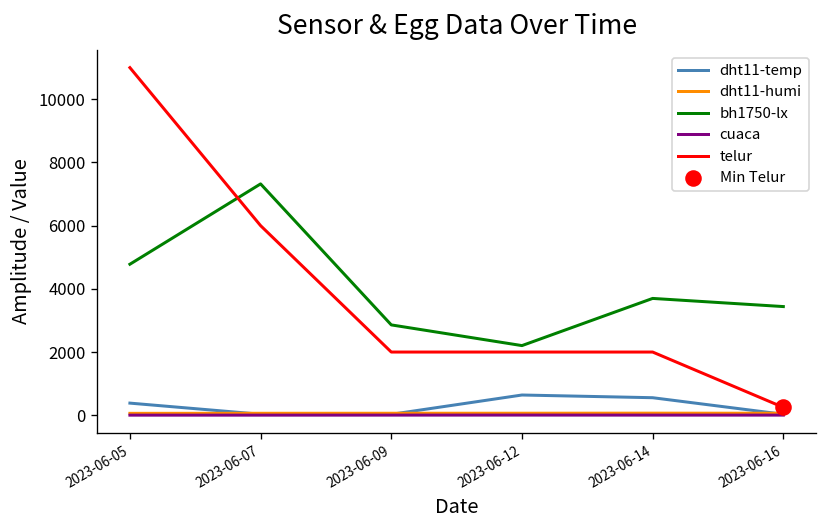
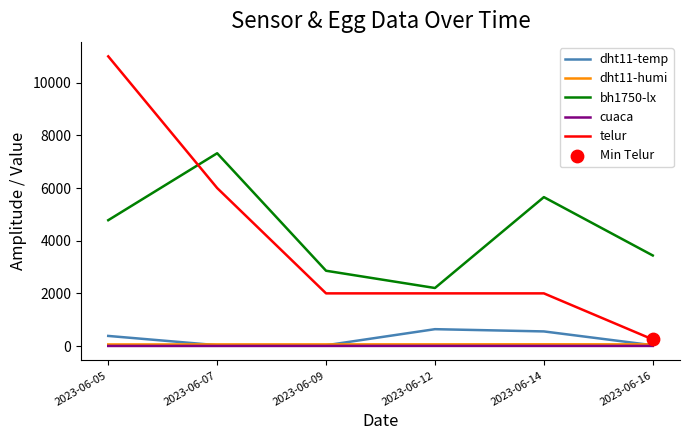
bh1750-lx, 2023-06-14: 3700 -> 5700
